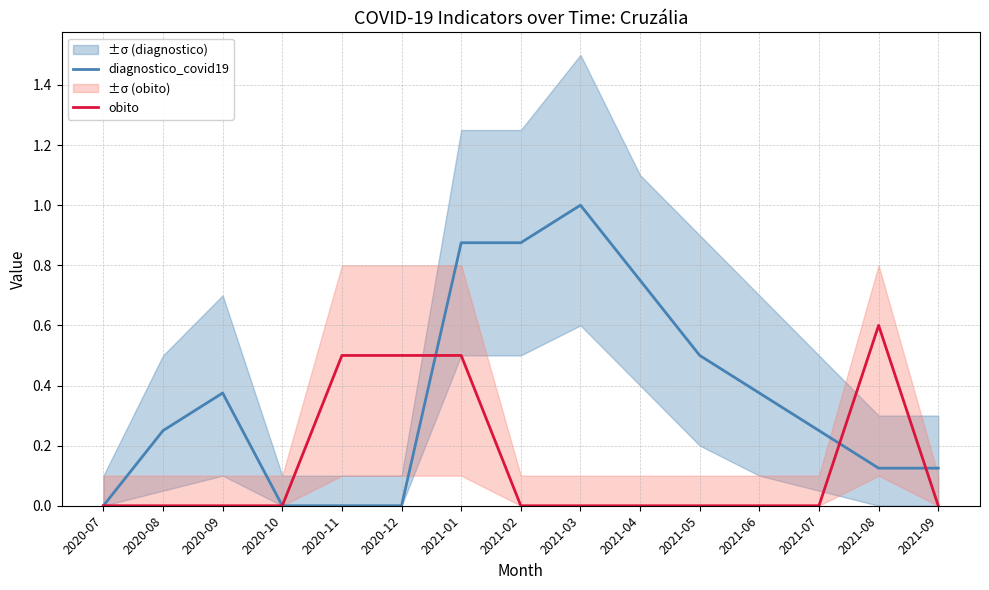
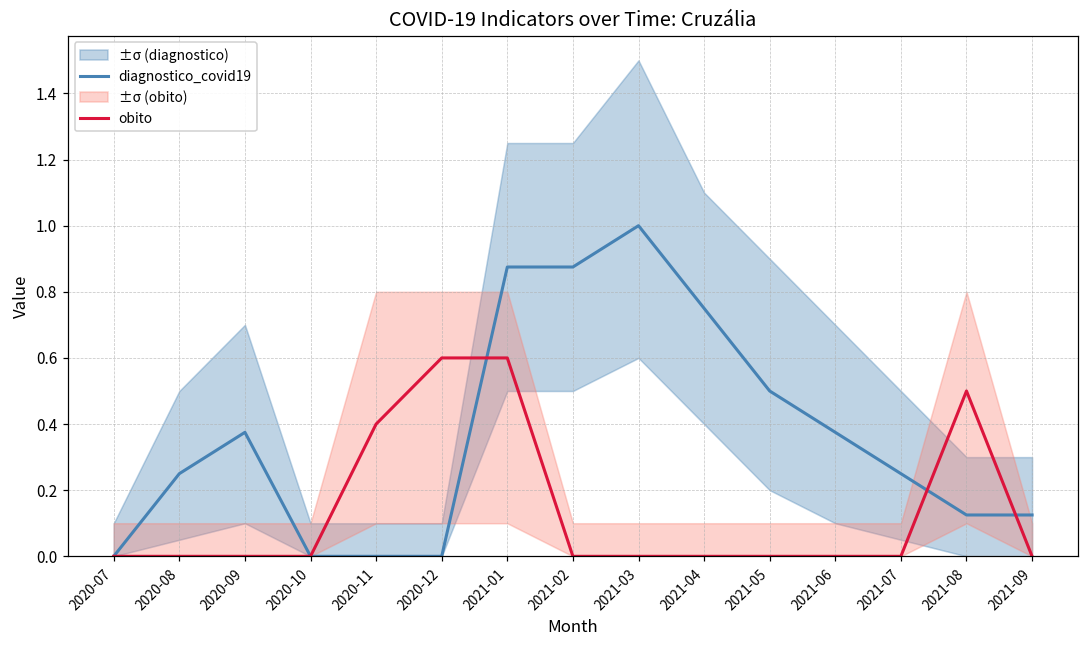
obito, 2020-11: 0.5 -> 0.4
obito, 2020-12: 0.5 -> 0.6
obito, 2021-01: 0.5 -> 0.6
obito, 2021-08: 0.6 -> 0.5
